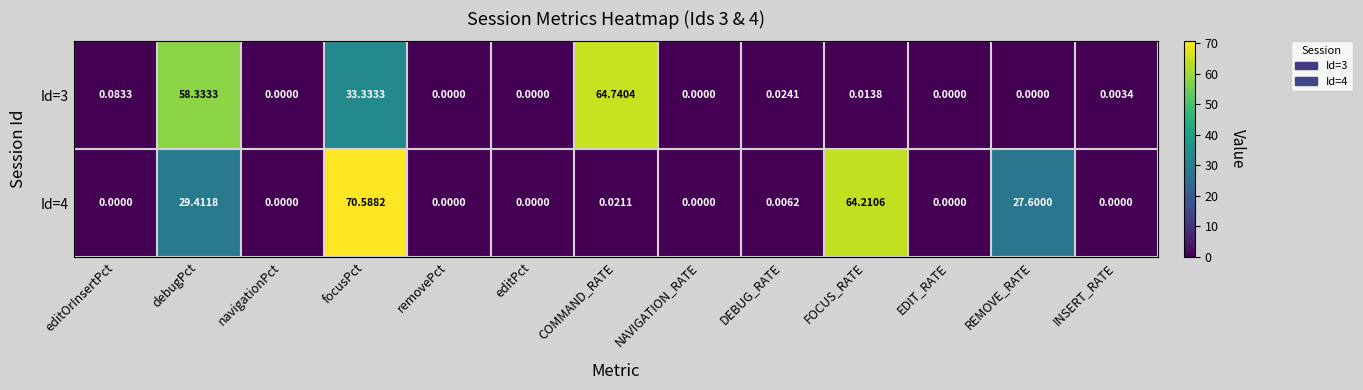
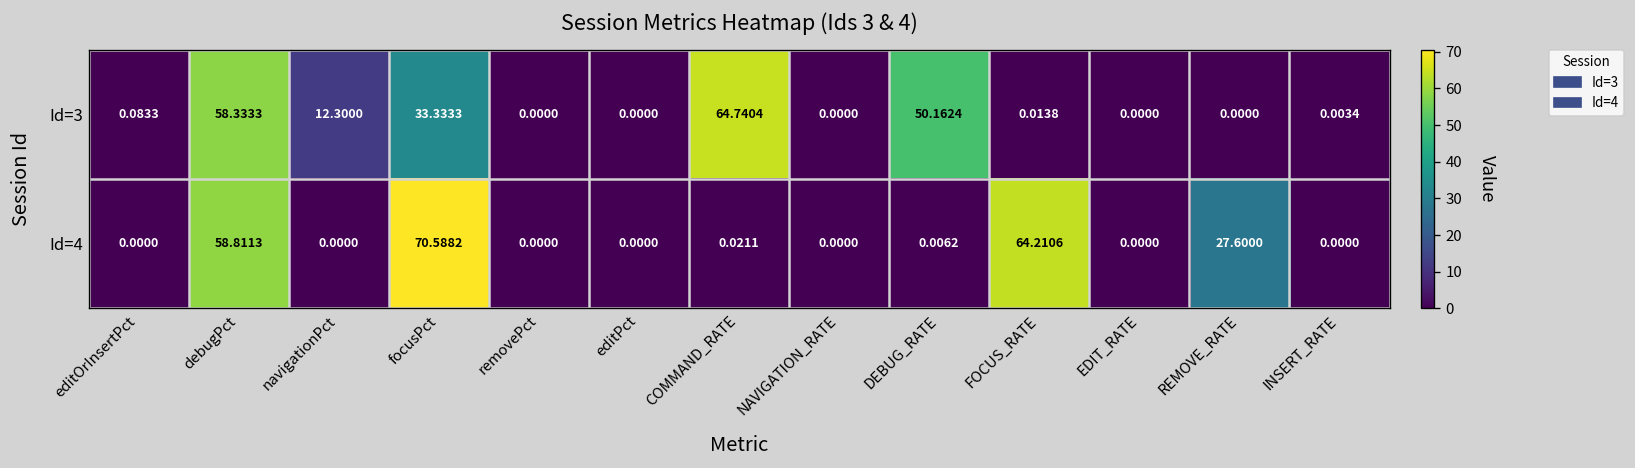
Id=3, navigationPct: 0.0000 -> 12.3000
Id=3, DEBUG_RATE: 0.0241 -> 50.1624
Id=4, debugPct: 29.4118 -> 58.8113
